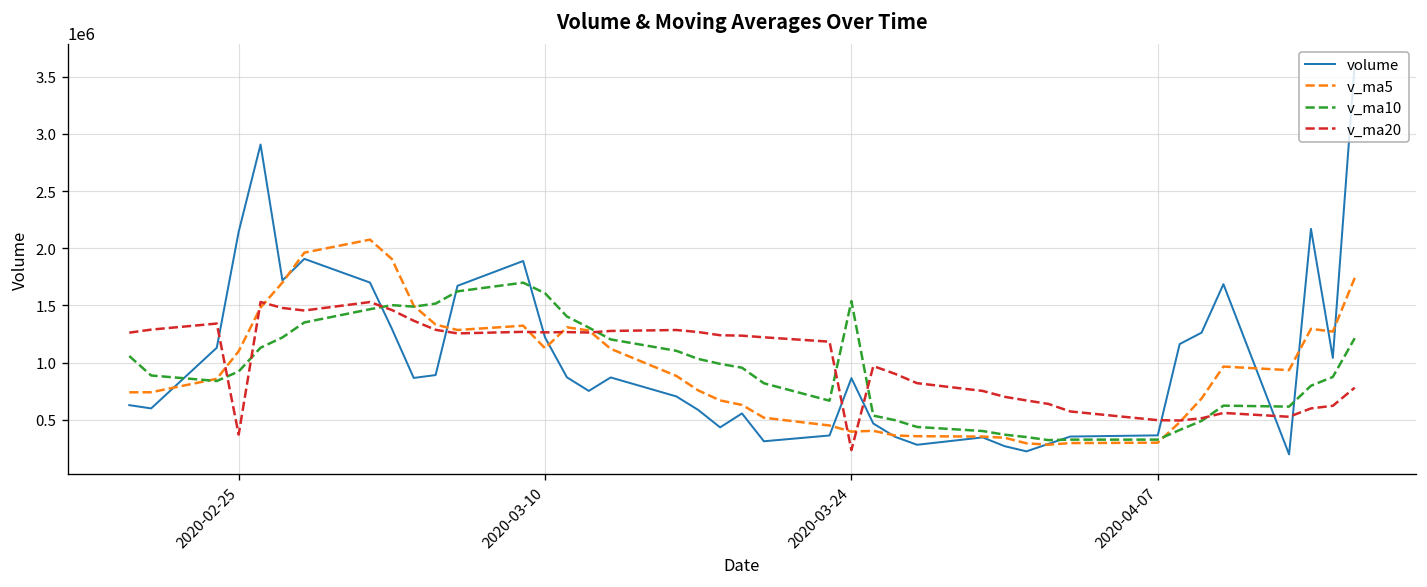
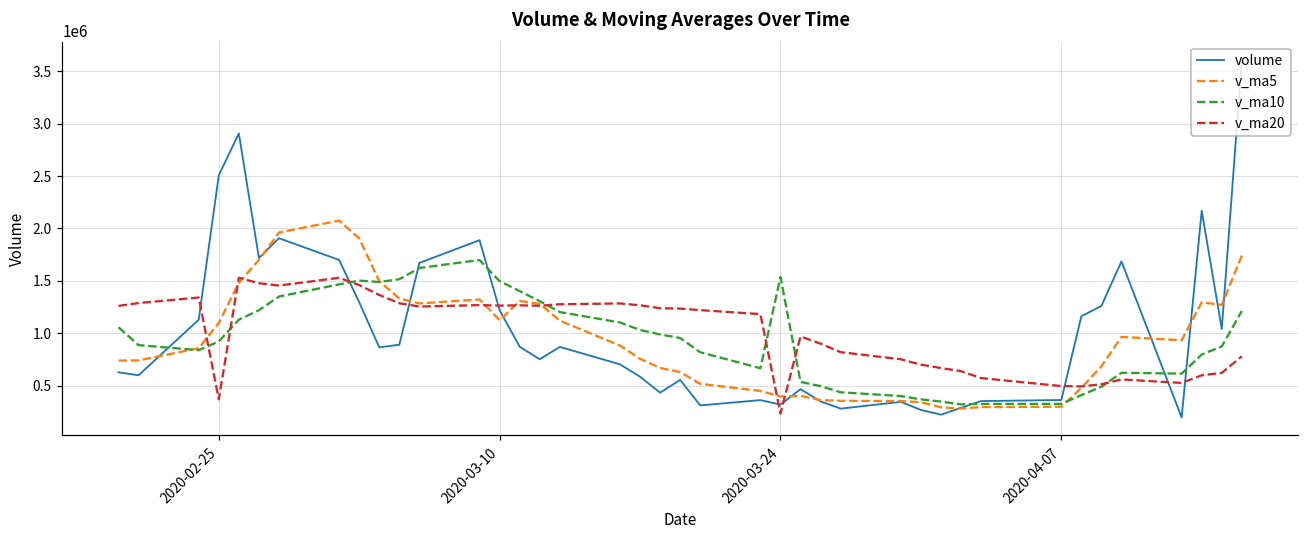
volume, 2020-02-25: 2100000 -> 2500000
v_ma10, 2020-03-10: 1600000 -> 1500000
volume, 2020-03-24: 900000 -> 300000
